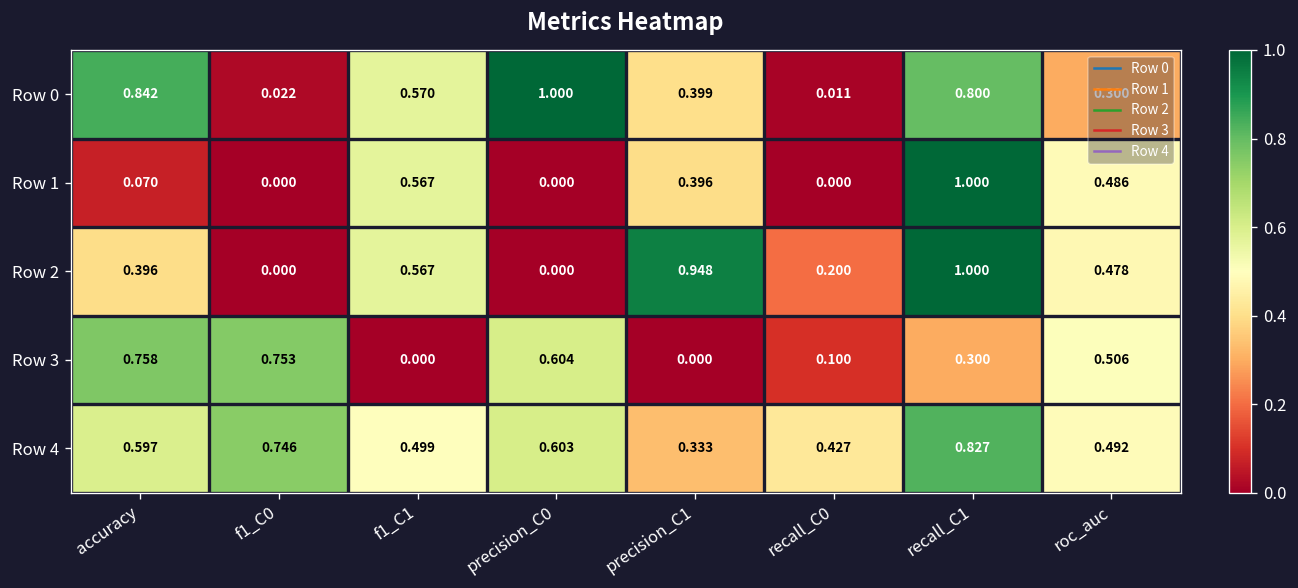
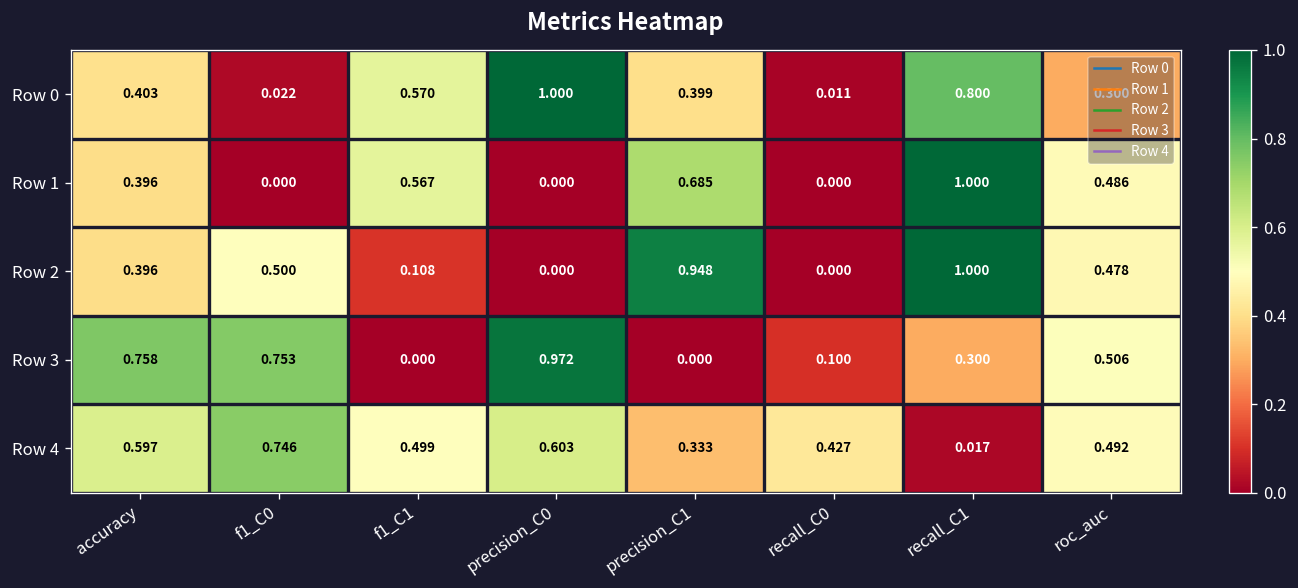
Row 0, accuracy: 0.842 -> 0.403
Row 1, accuracy: 0.070 -> 0.396
Row 1, precision_C1: 0.396 -> 0.685
Row 2, f1_C0: 0.000 -> 0.500
Row 2, f1_C1: 0.567 -> 0.108
Row 2, recall_C0: 0.200 -> 0.000
Row 3, precision_C0: 0.604 -> 0.972
Row 4, recall_C1: 0.827 -> 0.017
